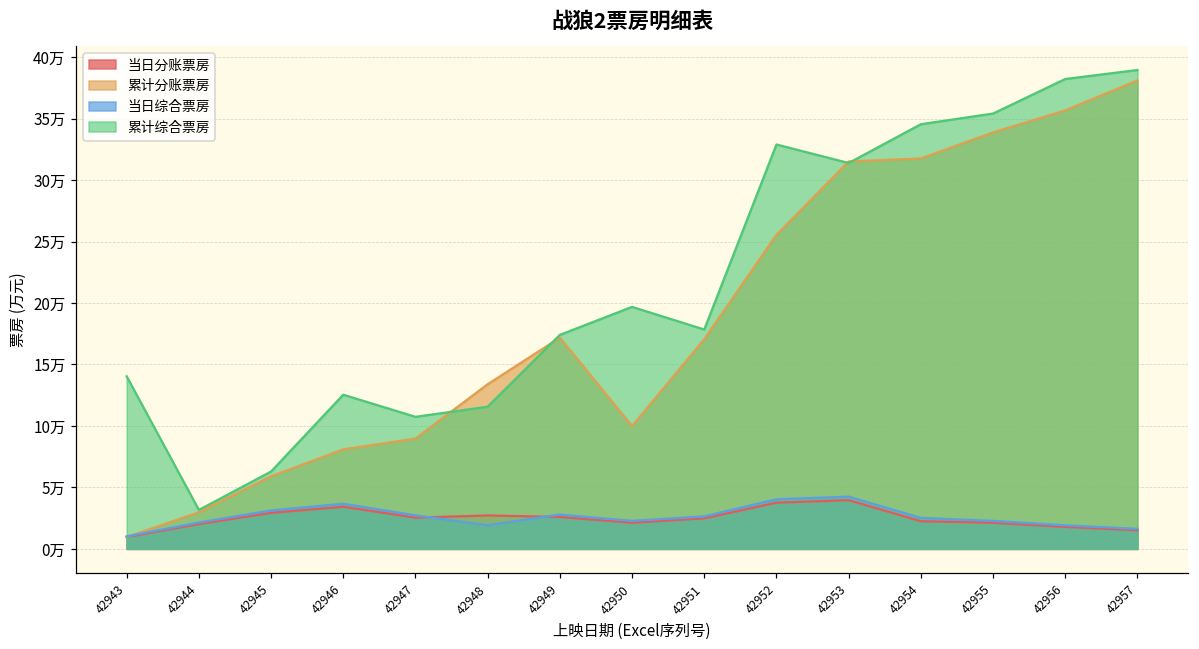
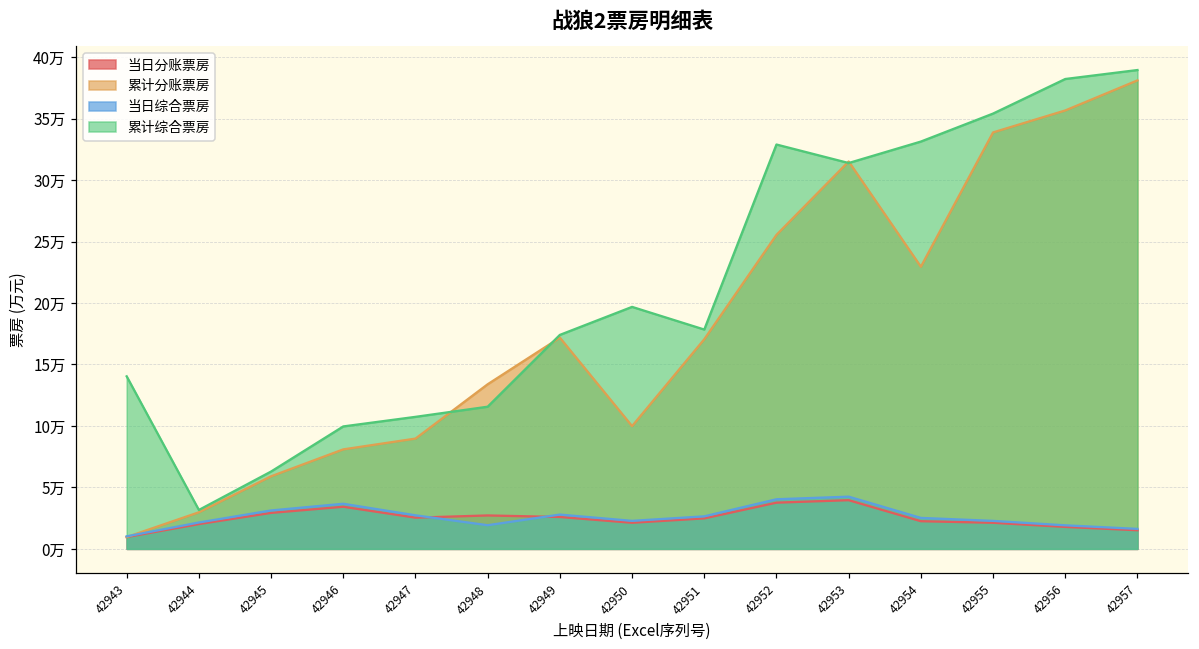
累计综合票房, 42946: 12.5万 -> 10.0万
累计分账票房, 42954: 31.8万 -> 22.9万
累计综合票房, 42954: 34.5万 -> 33.1万
